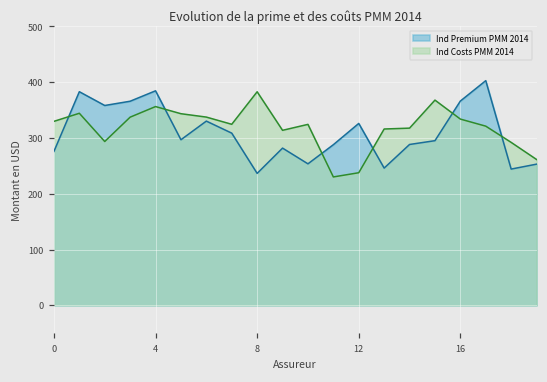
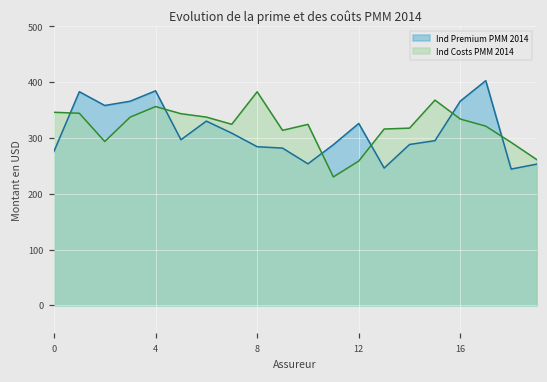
Ind Costs PMM 2014, 0: 330 -> 350
Ind Premium PMM 2014, 8: 240 -> 280
Ind Costs PMM 2014, 12: 240 -> 260
